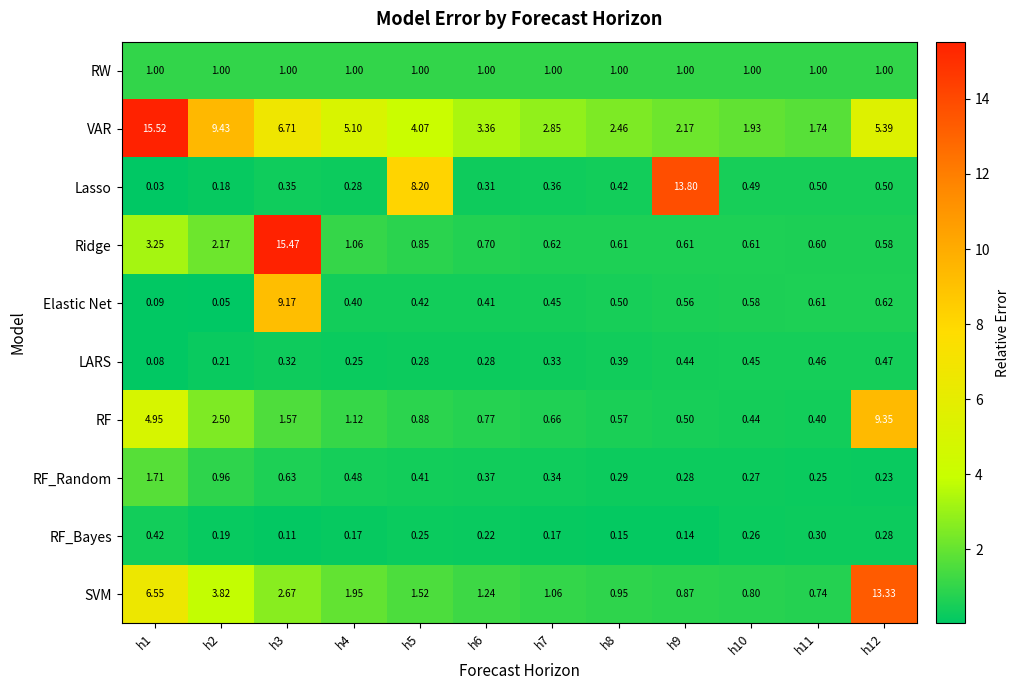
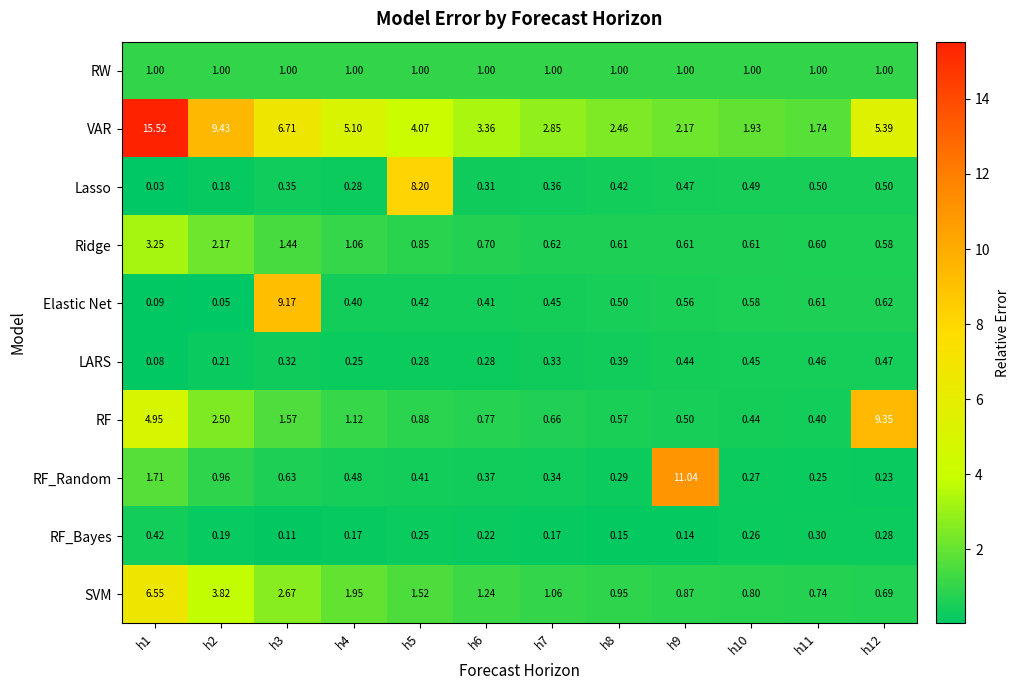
Lasso, h9: 13.80 -> 0.47
Ridge, h3: 15.47 -> 1.44
RF_Random, h9: 0.28 -> 11.04
SVM, h12: 13.33 -> 0.69
